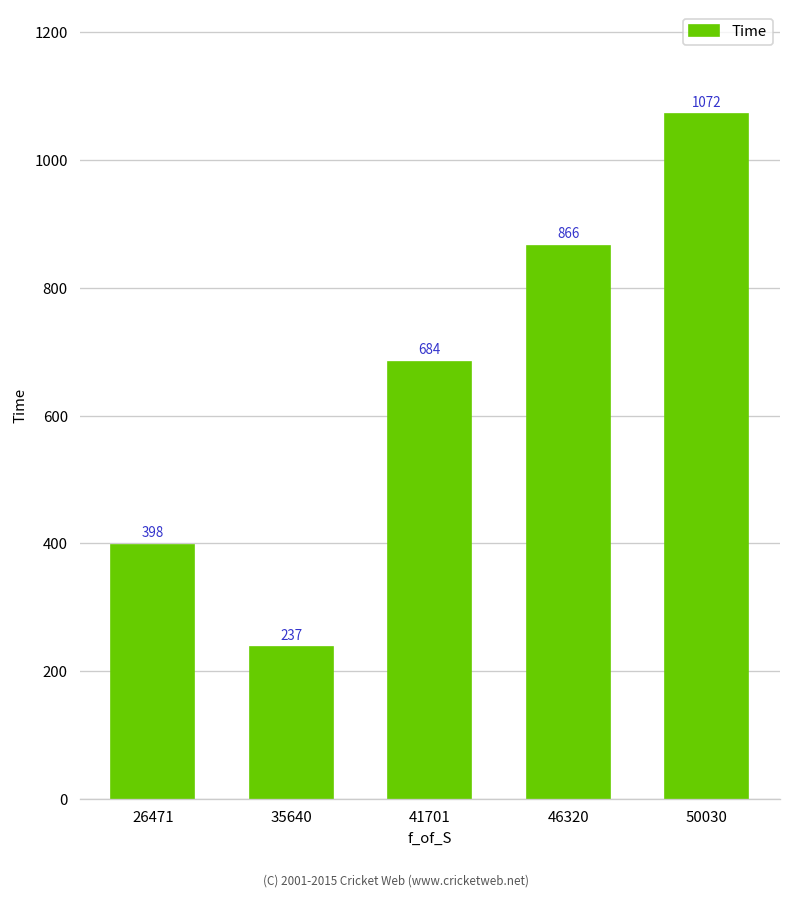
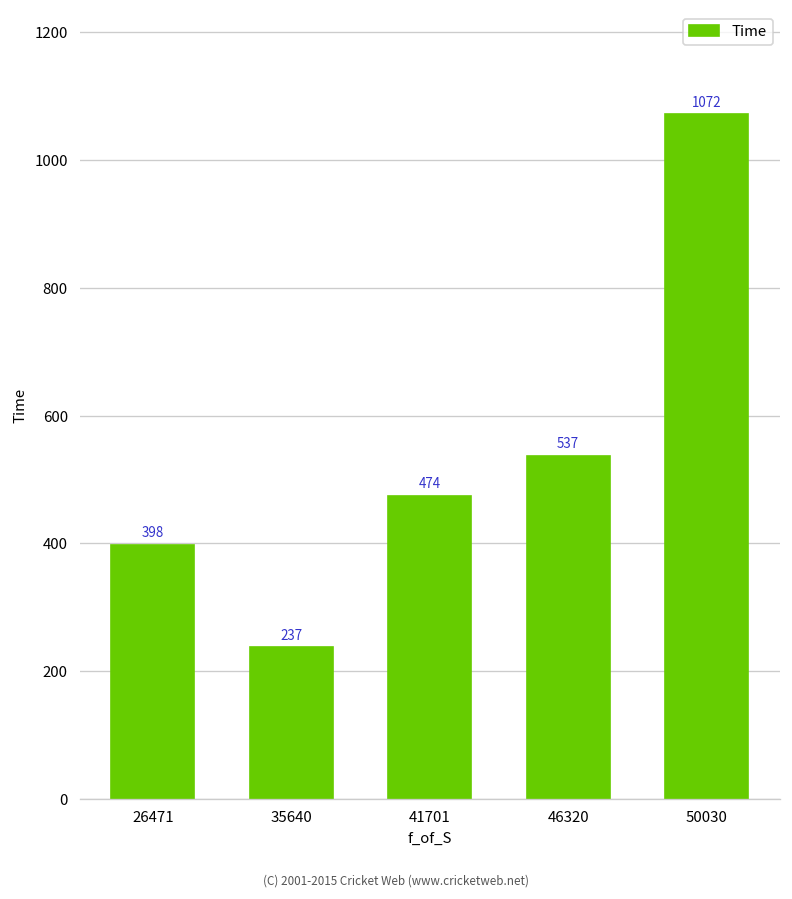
41701: 684 -> 474
46320: 866 -> 537
